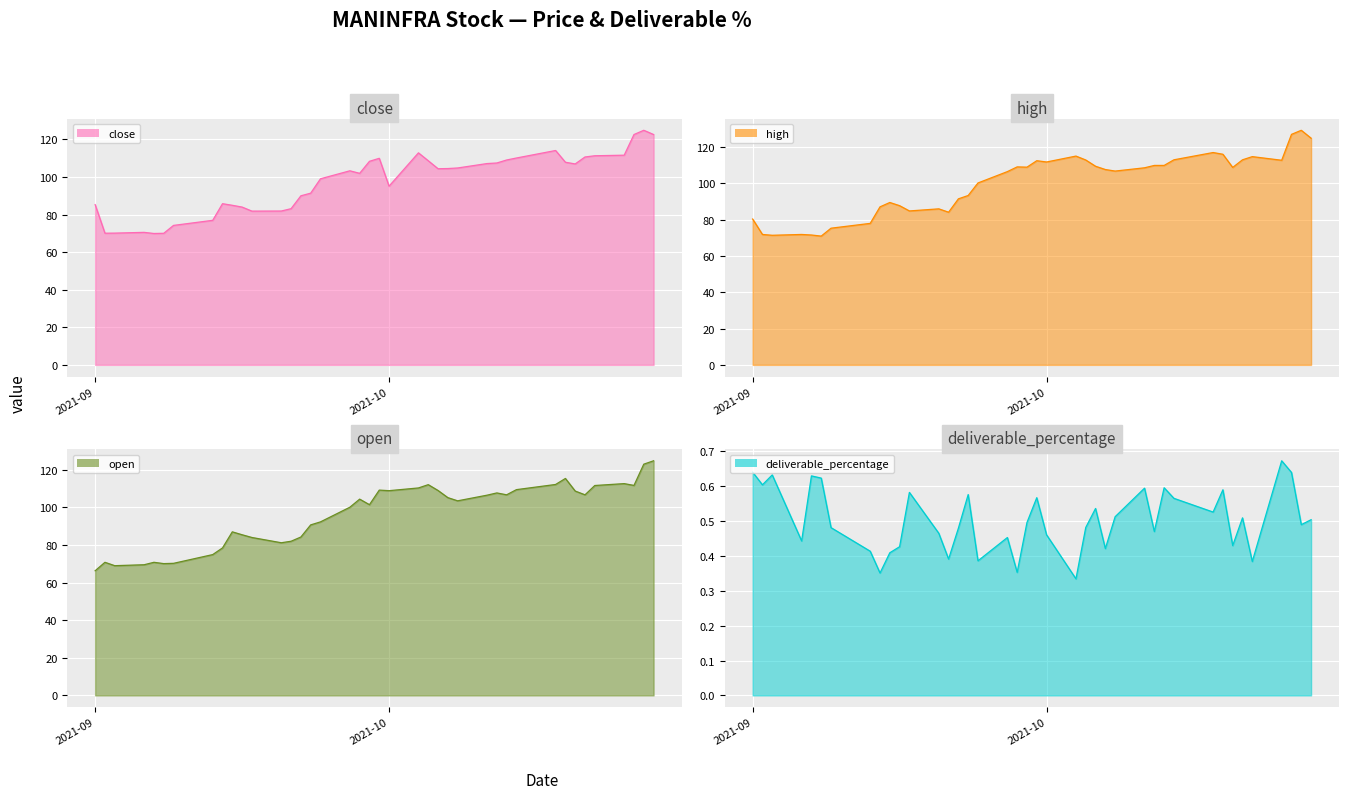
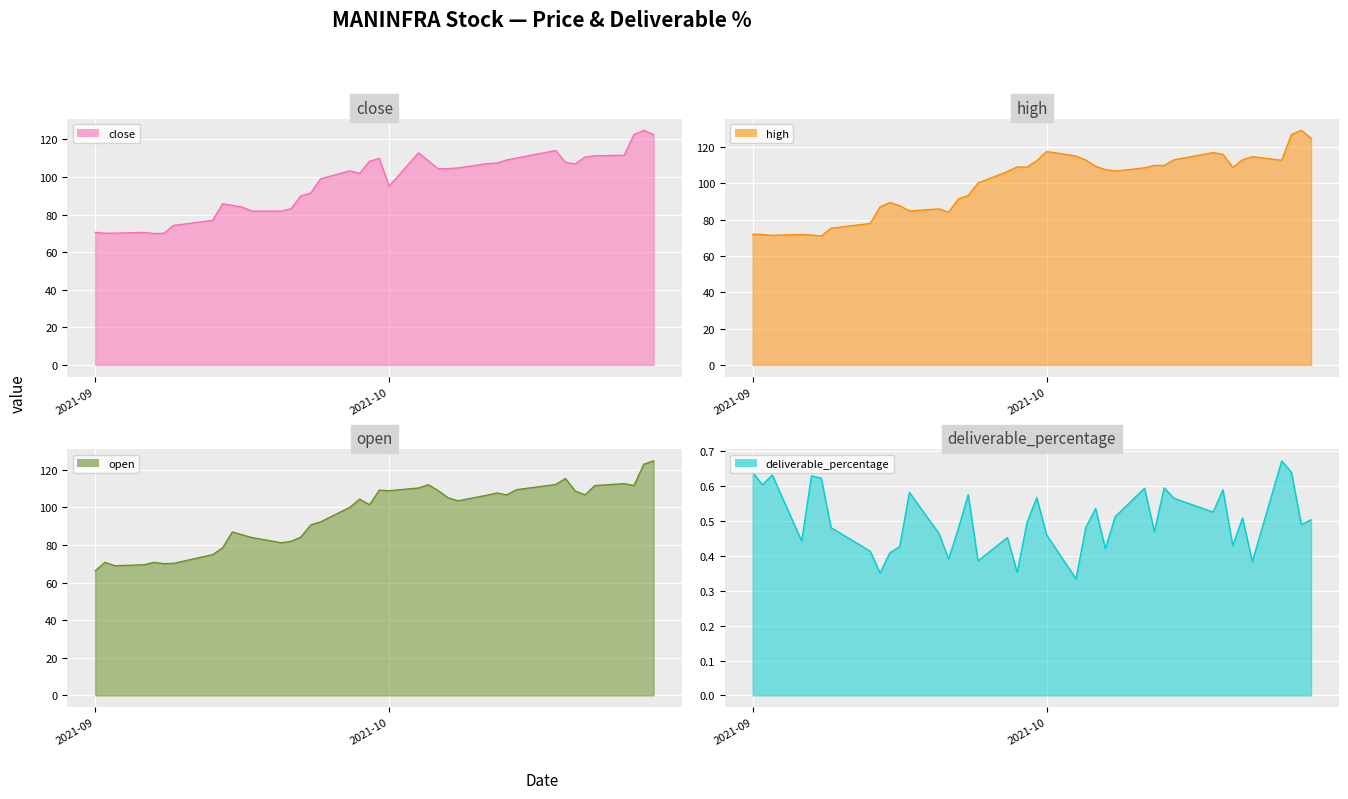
close, 2021-09: 85 -> 71
high, 2021-09: 80 -> 72
high, 2021-10: 112 -> 118
